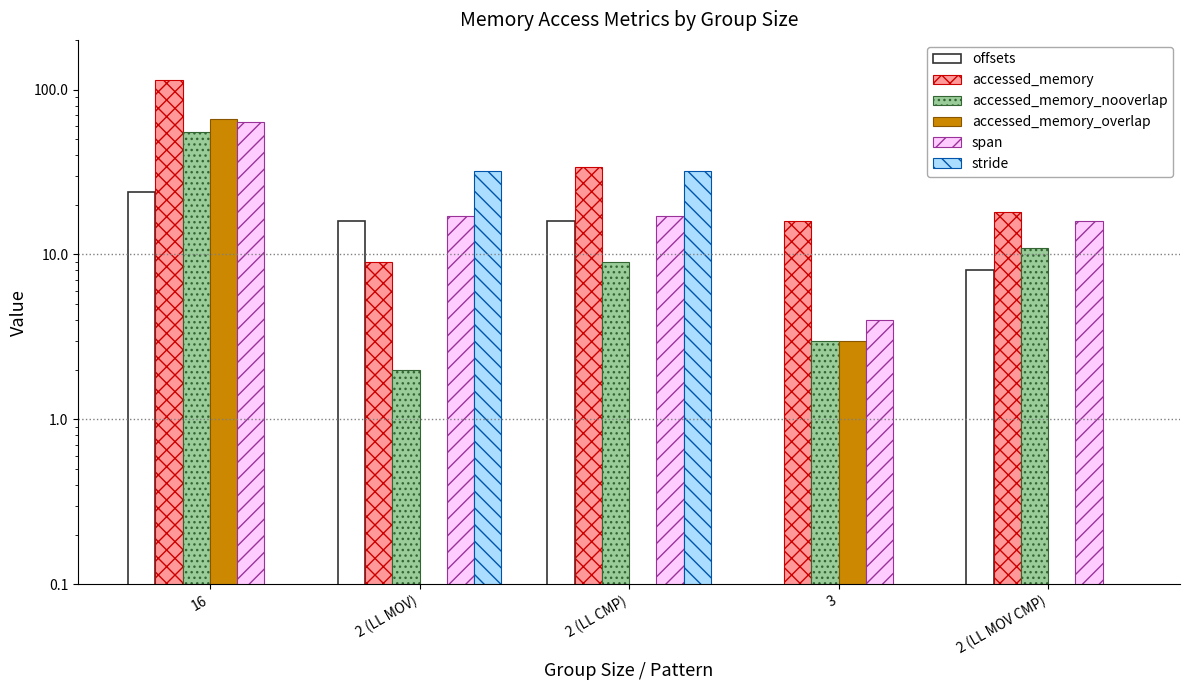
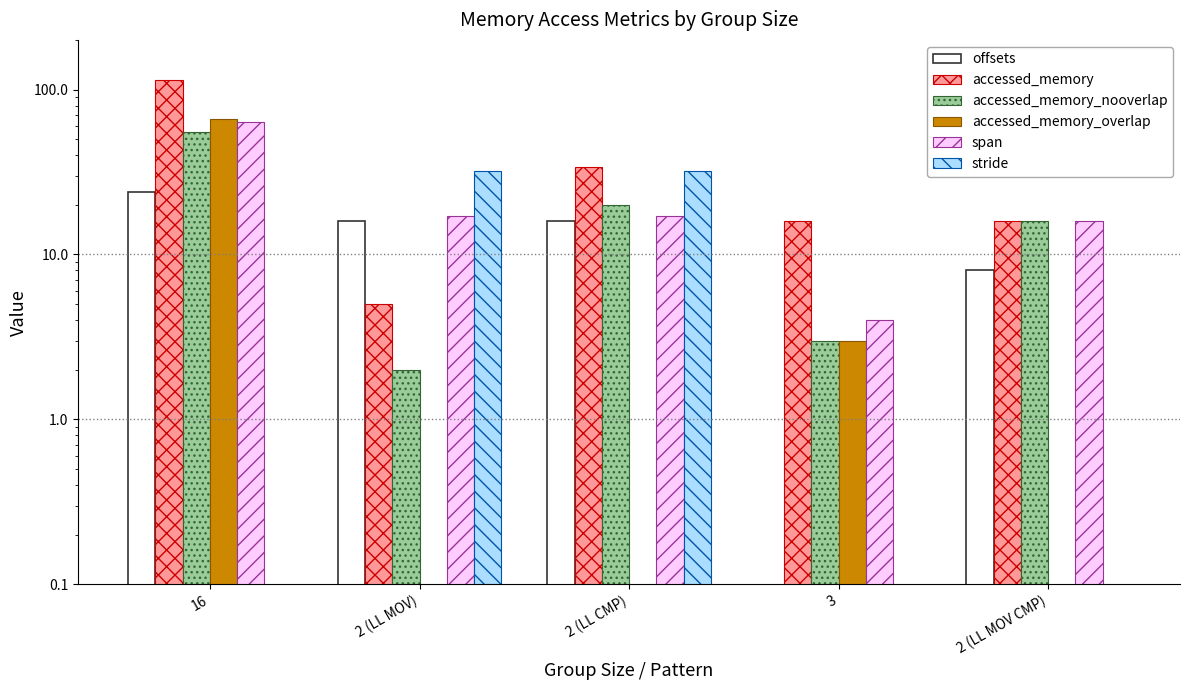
accessed_memory, 2 (LL MOV): 9 -> 5
accessed_memory_nooverlap, 2 (LL CMP): 9 -> 20
accessed_memory, 2 (LL MOV CMP): 18 -> 16
accessed_memory_nooverlap, 2 (LL MOV CMP): 11 -> 16
